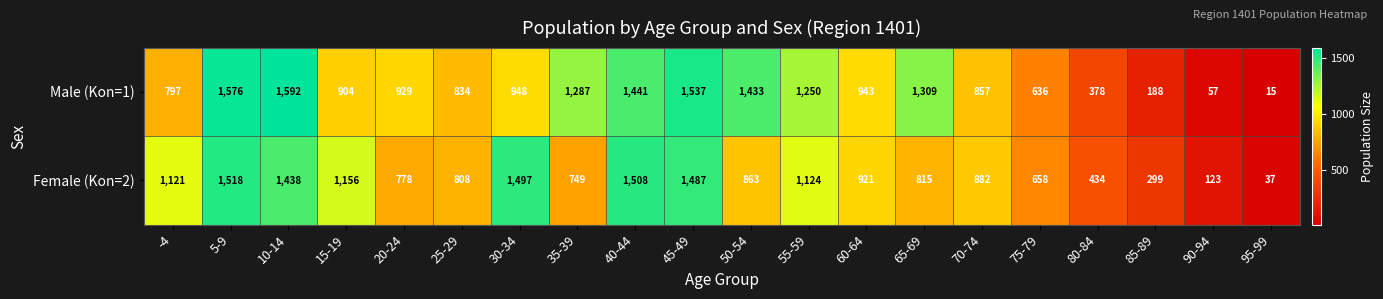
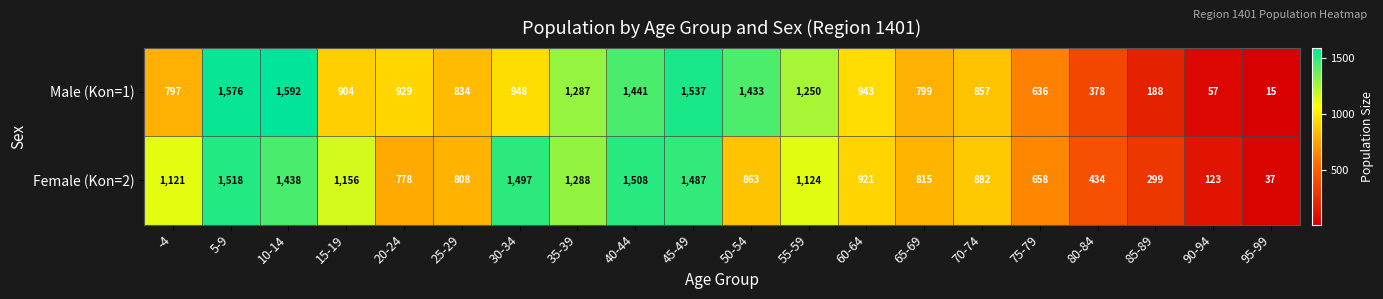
Male (Kon=1), 65-69: 1,309 -> 799
Female (Kon=2), 35-39: 749 -> 1,288
